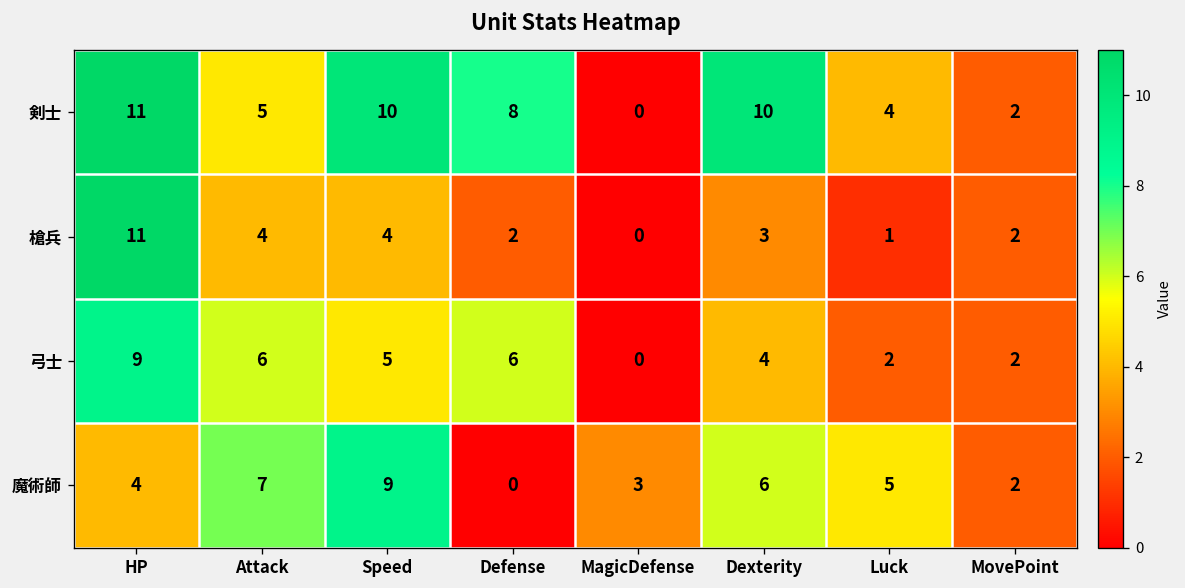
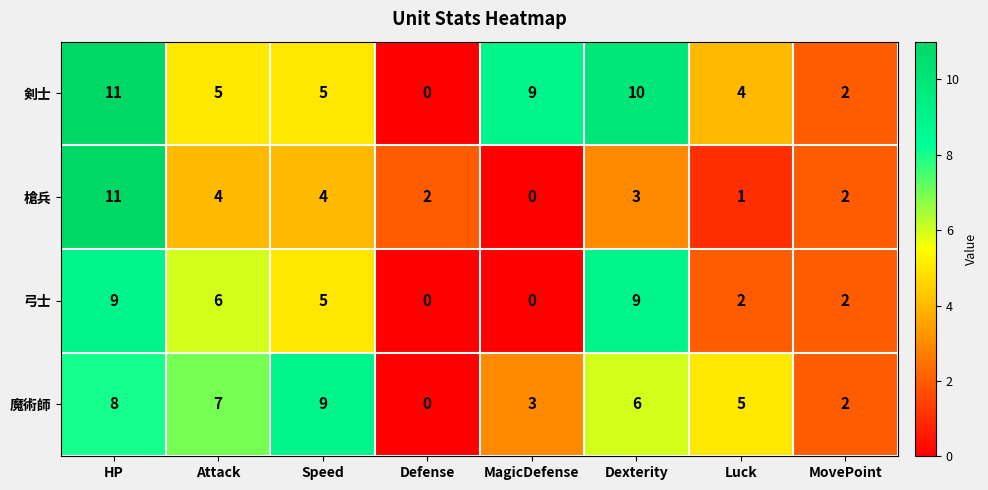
剣士, Speed: 10 -> 5
剣士, Defense: 8 -> 0
剣士, MagicDefense: 0 -> 9
弓士, Defense: 6 -> 0
弓士, Dexterity: 4 -> 9
魔術師, HP: 4 -> 8
